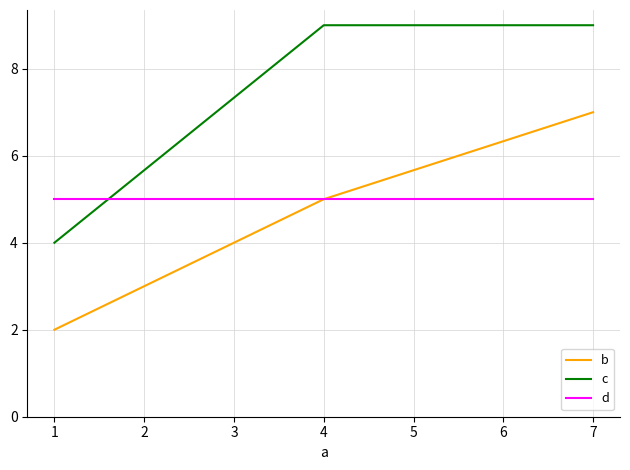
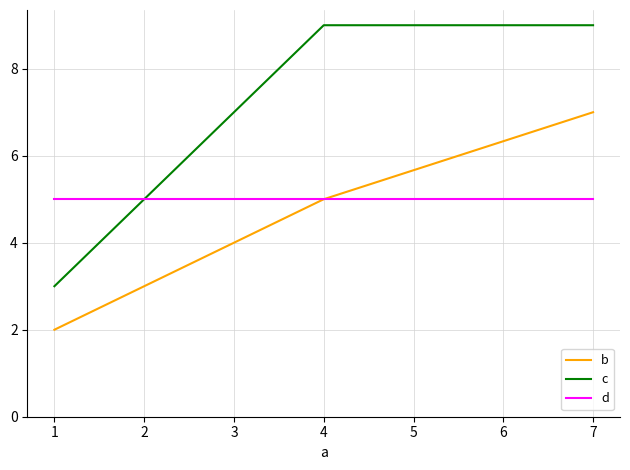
c, 1: 4 -> 3
